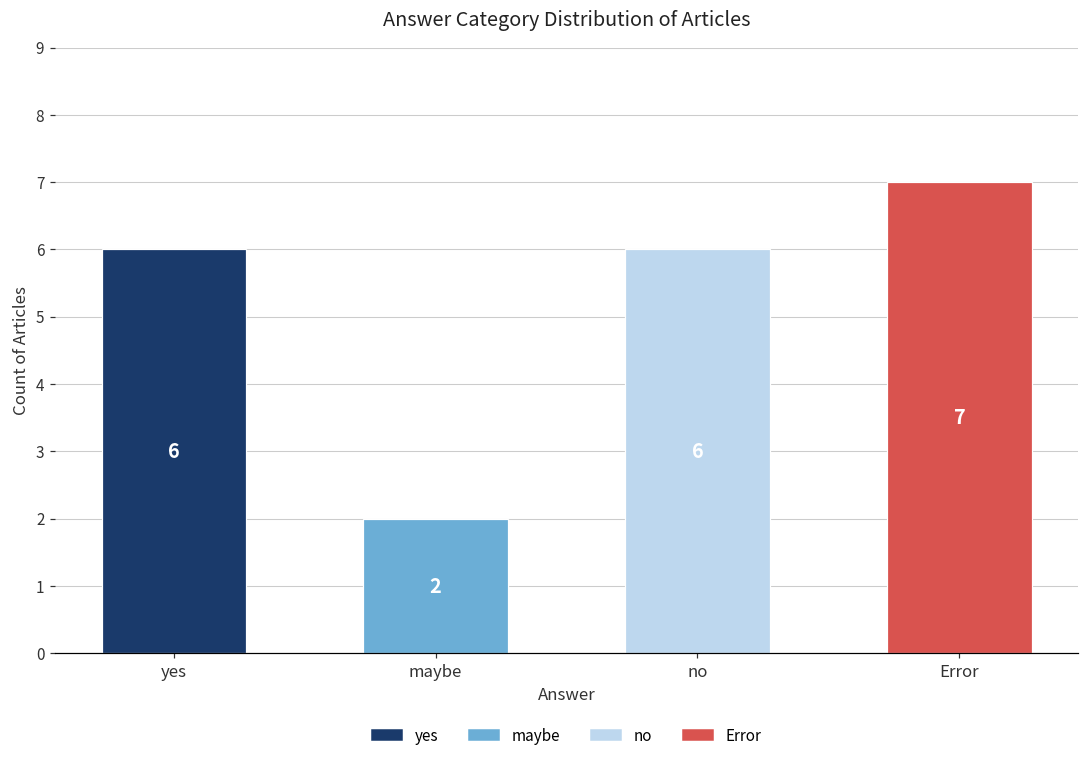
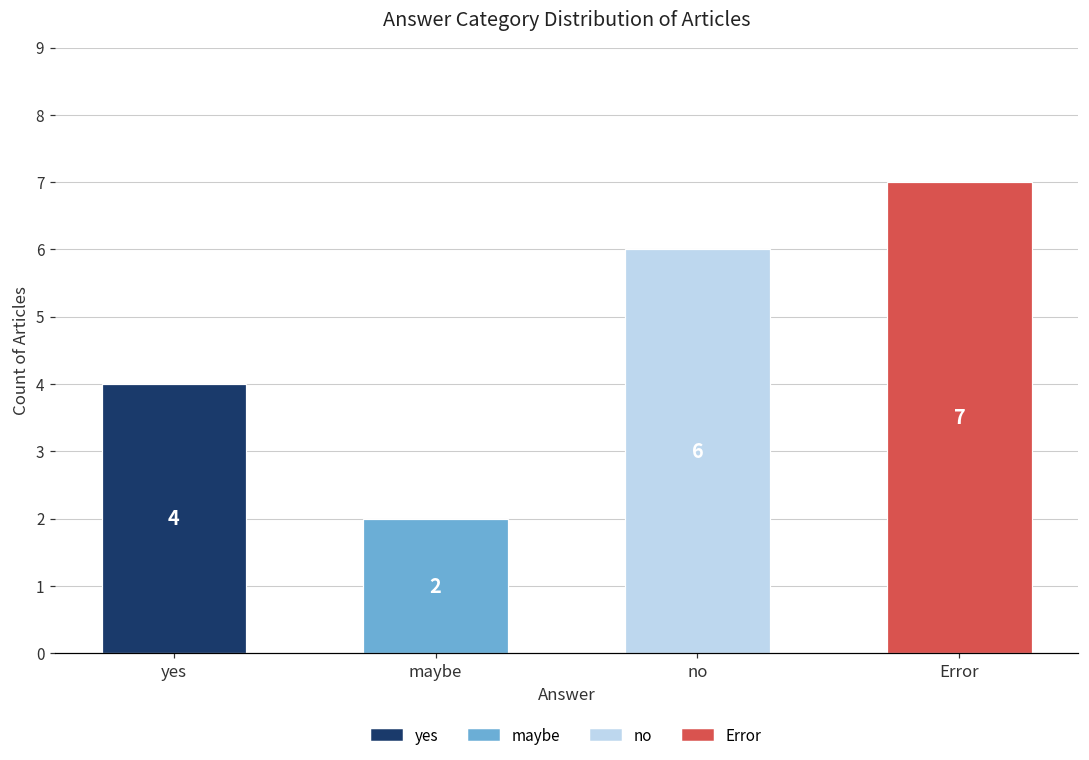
yes: 6 -> 4
